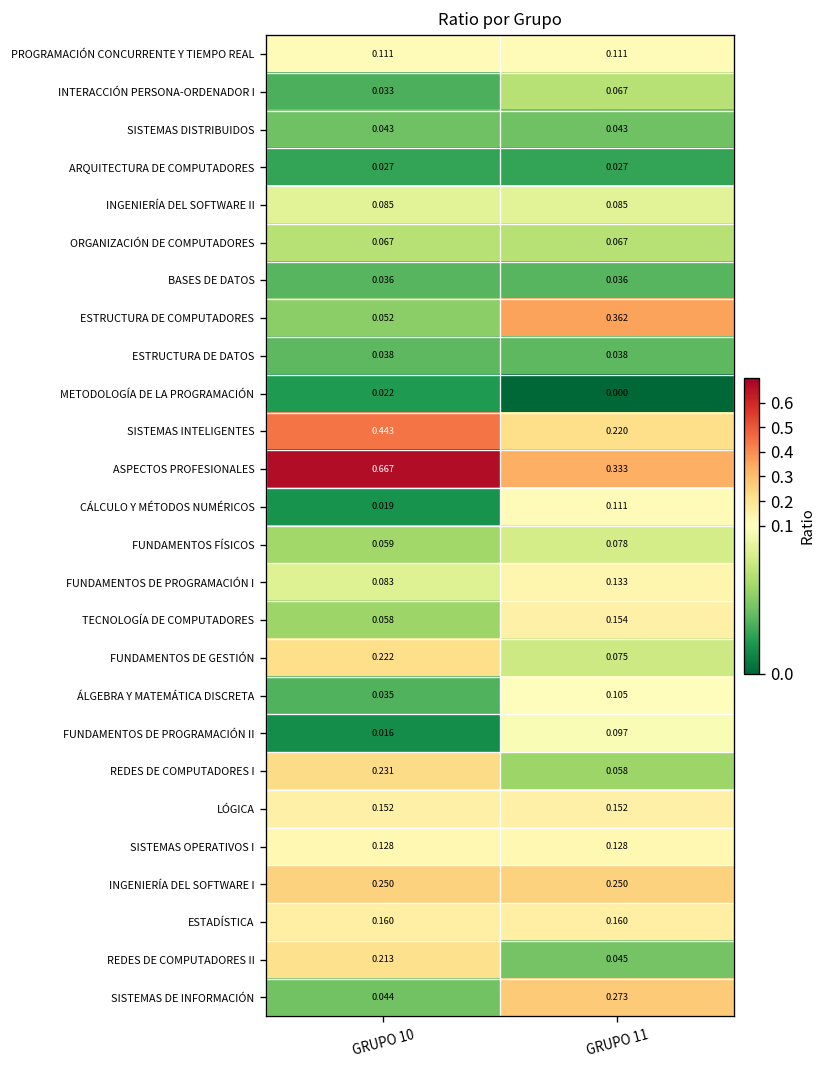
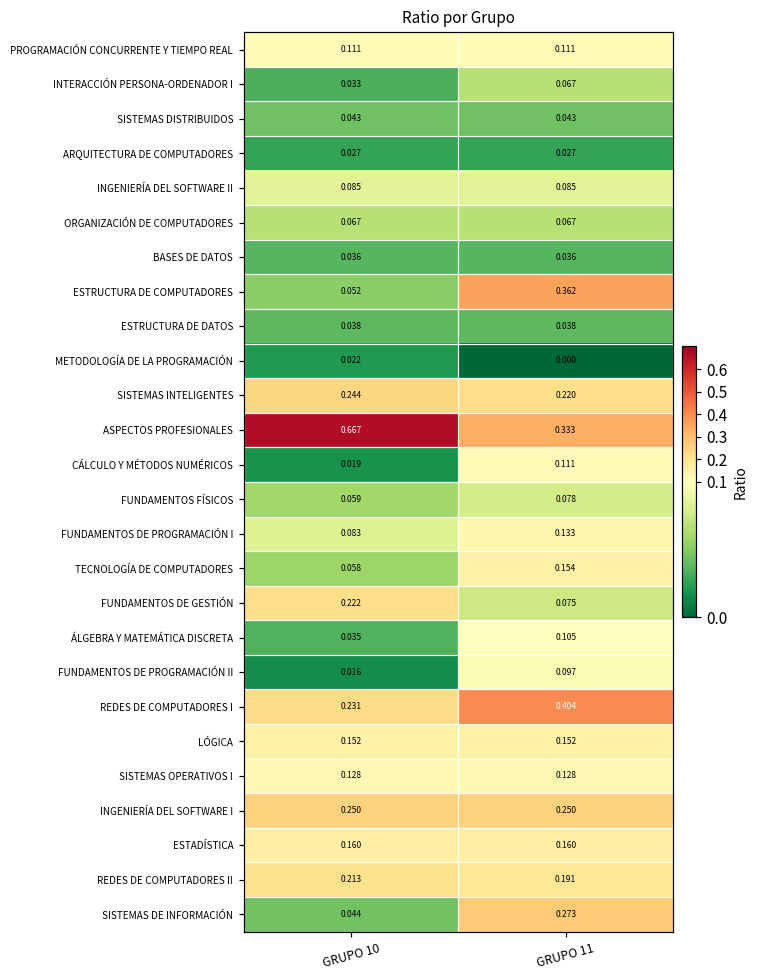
SISTEMAS INTELIGENTES, GRUPO 10: 0.443 -> 0.244
REDES DE COMPUTADORES I, GRUPO 11: 0.058 -> 0.404
REDES DE COMPUTADORES II, GRUPO 11: 0.045 -> 0.191
